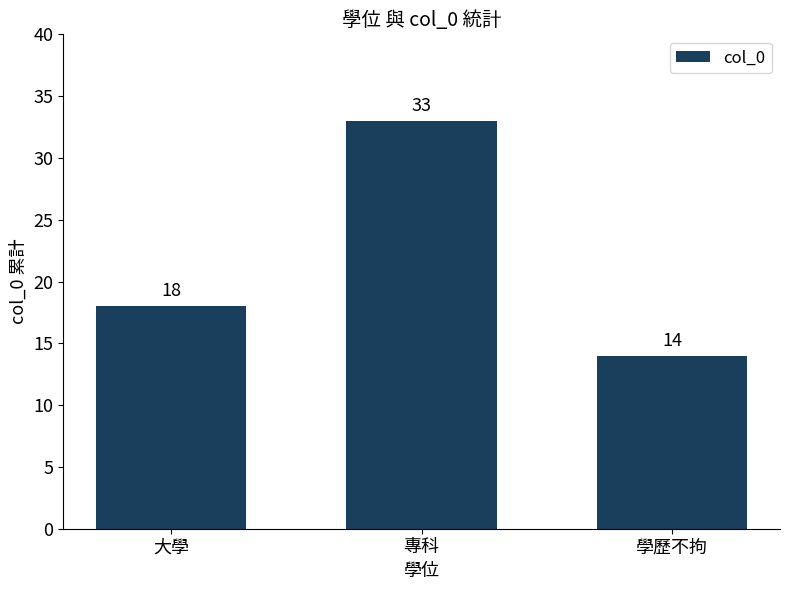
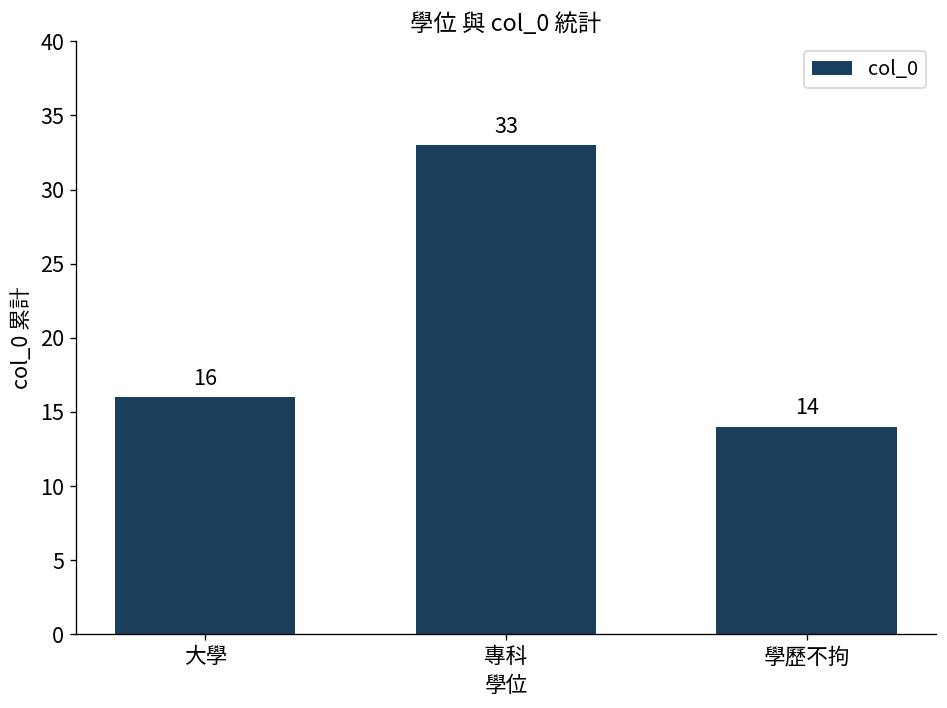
大學: 18 -> 16
